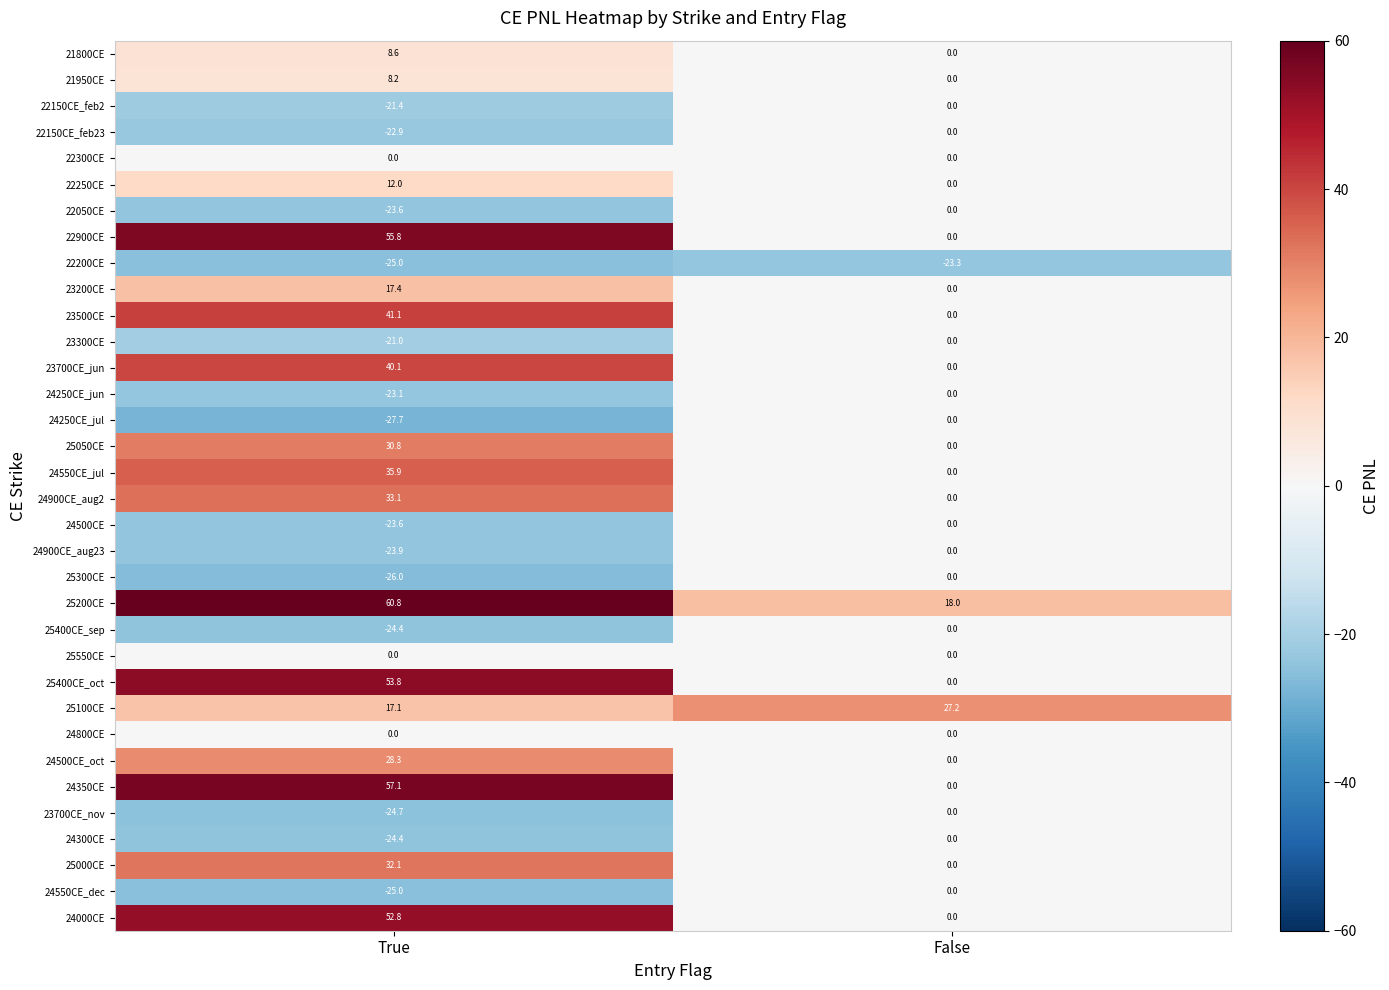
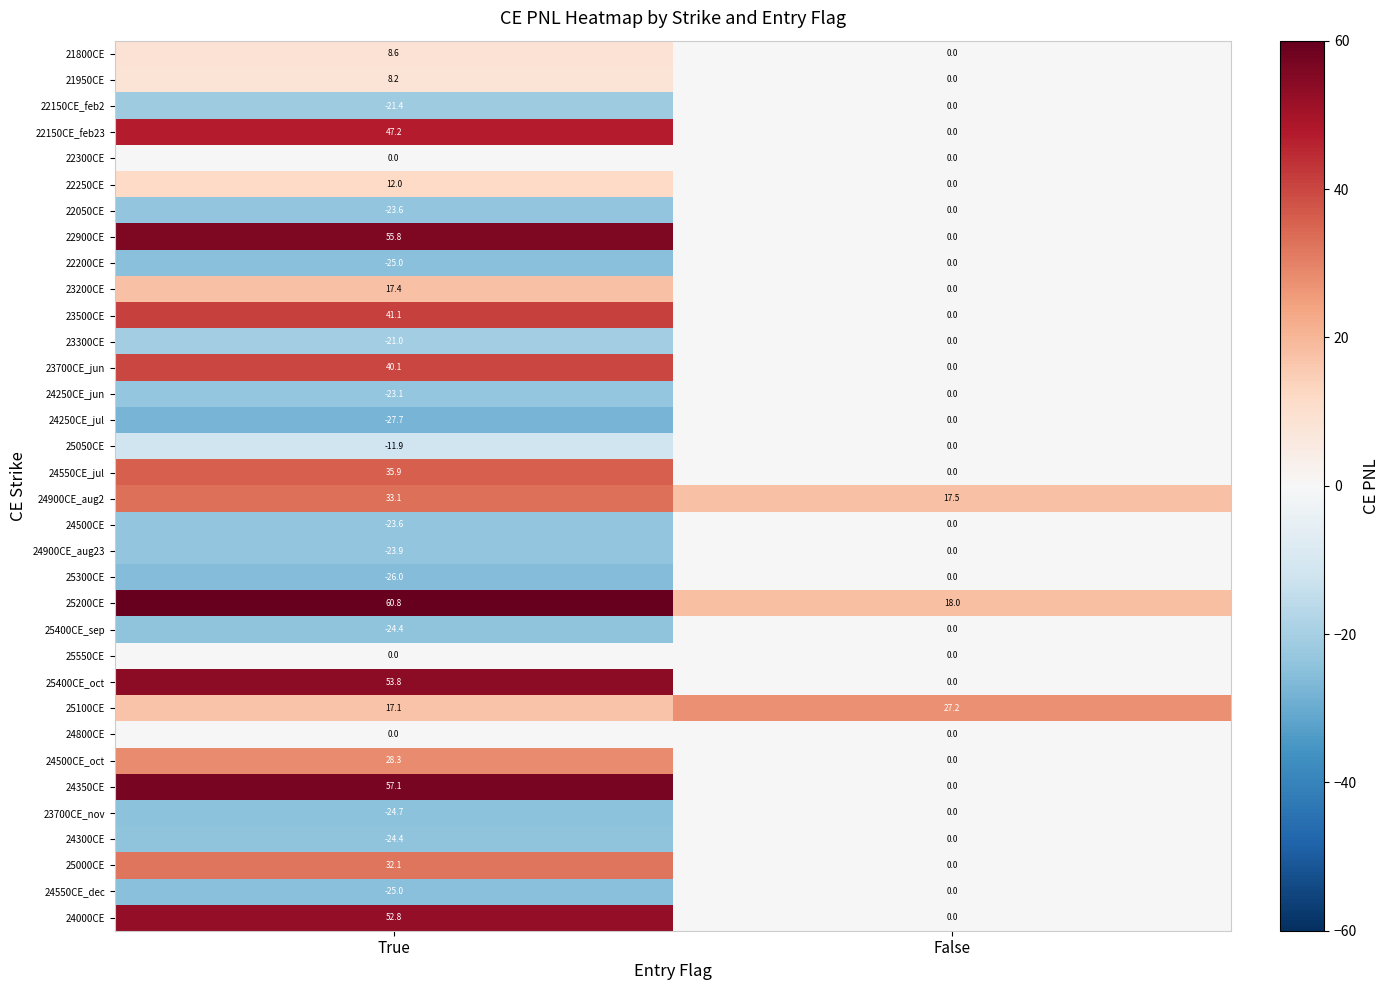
22150CE_feb23, True: -22.9 -> 47.2
22200CE, False: -23.3 -> 0.0
25050CE, True: 30.8 -> -11.9
24900CE_aug2, False: 0.0 -> 17.5
